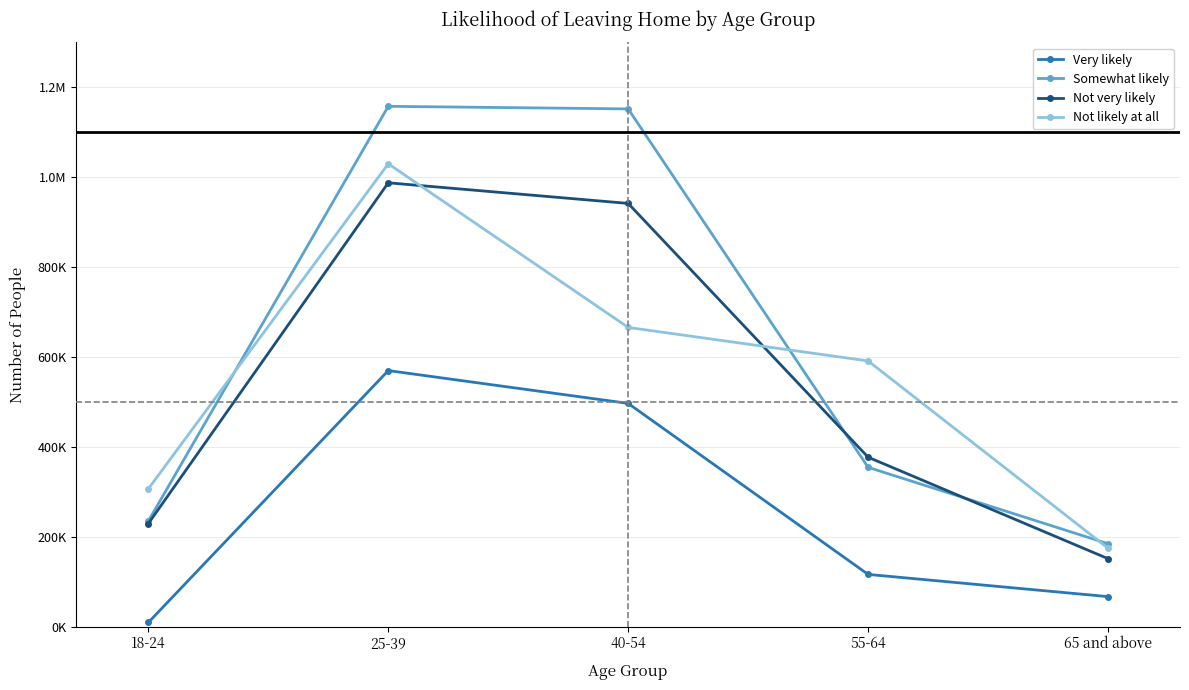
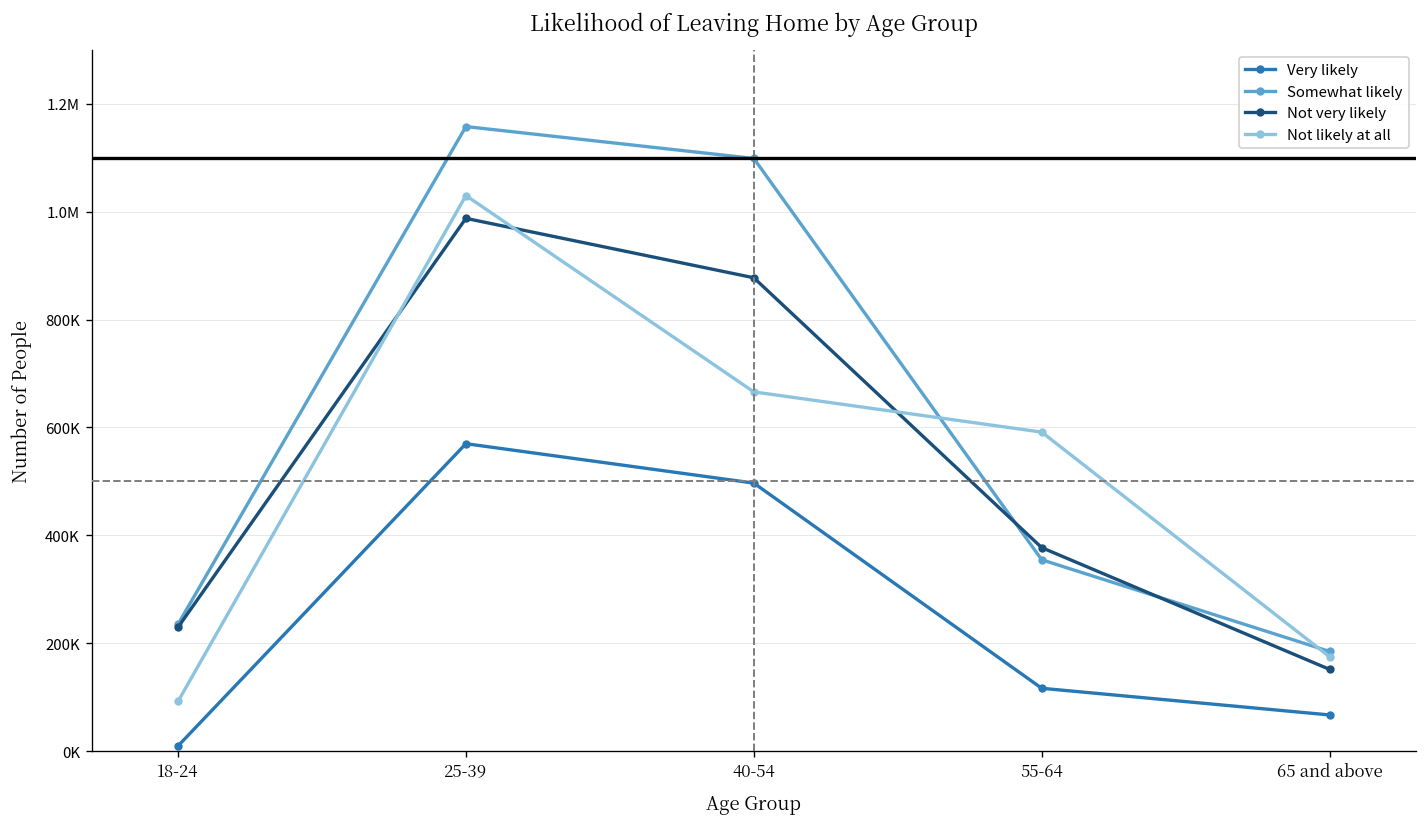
Not likely at all, 18-24: 310000 -> 90000
Somewhat likely, 40-54: 1150000 -> 1100000
Not very likely, 40-54: 940000 -> 880000
